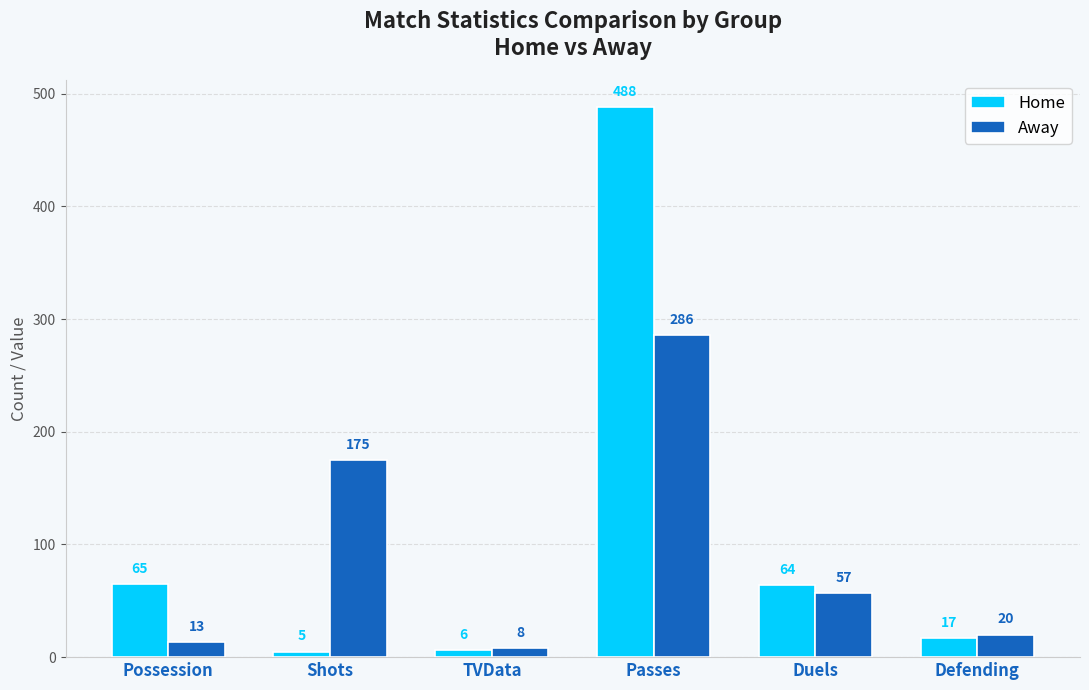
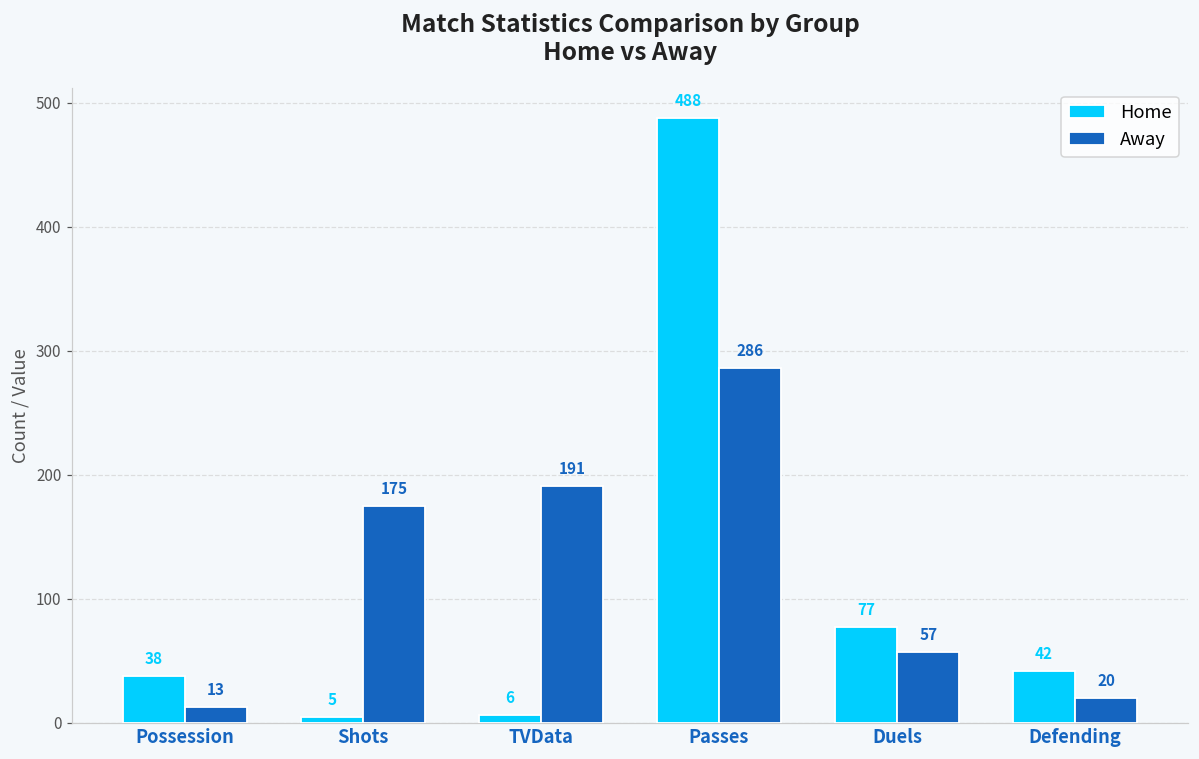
Home, Possession: 65 -> 38
Away, TVData: 8 -> 191
Home, Duels: 64 -> 77
Home, Defending: 17 -> 42
